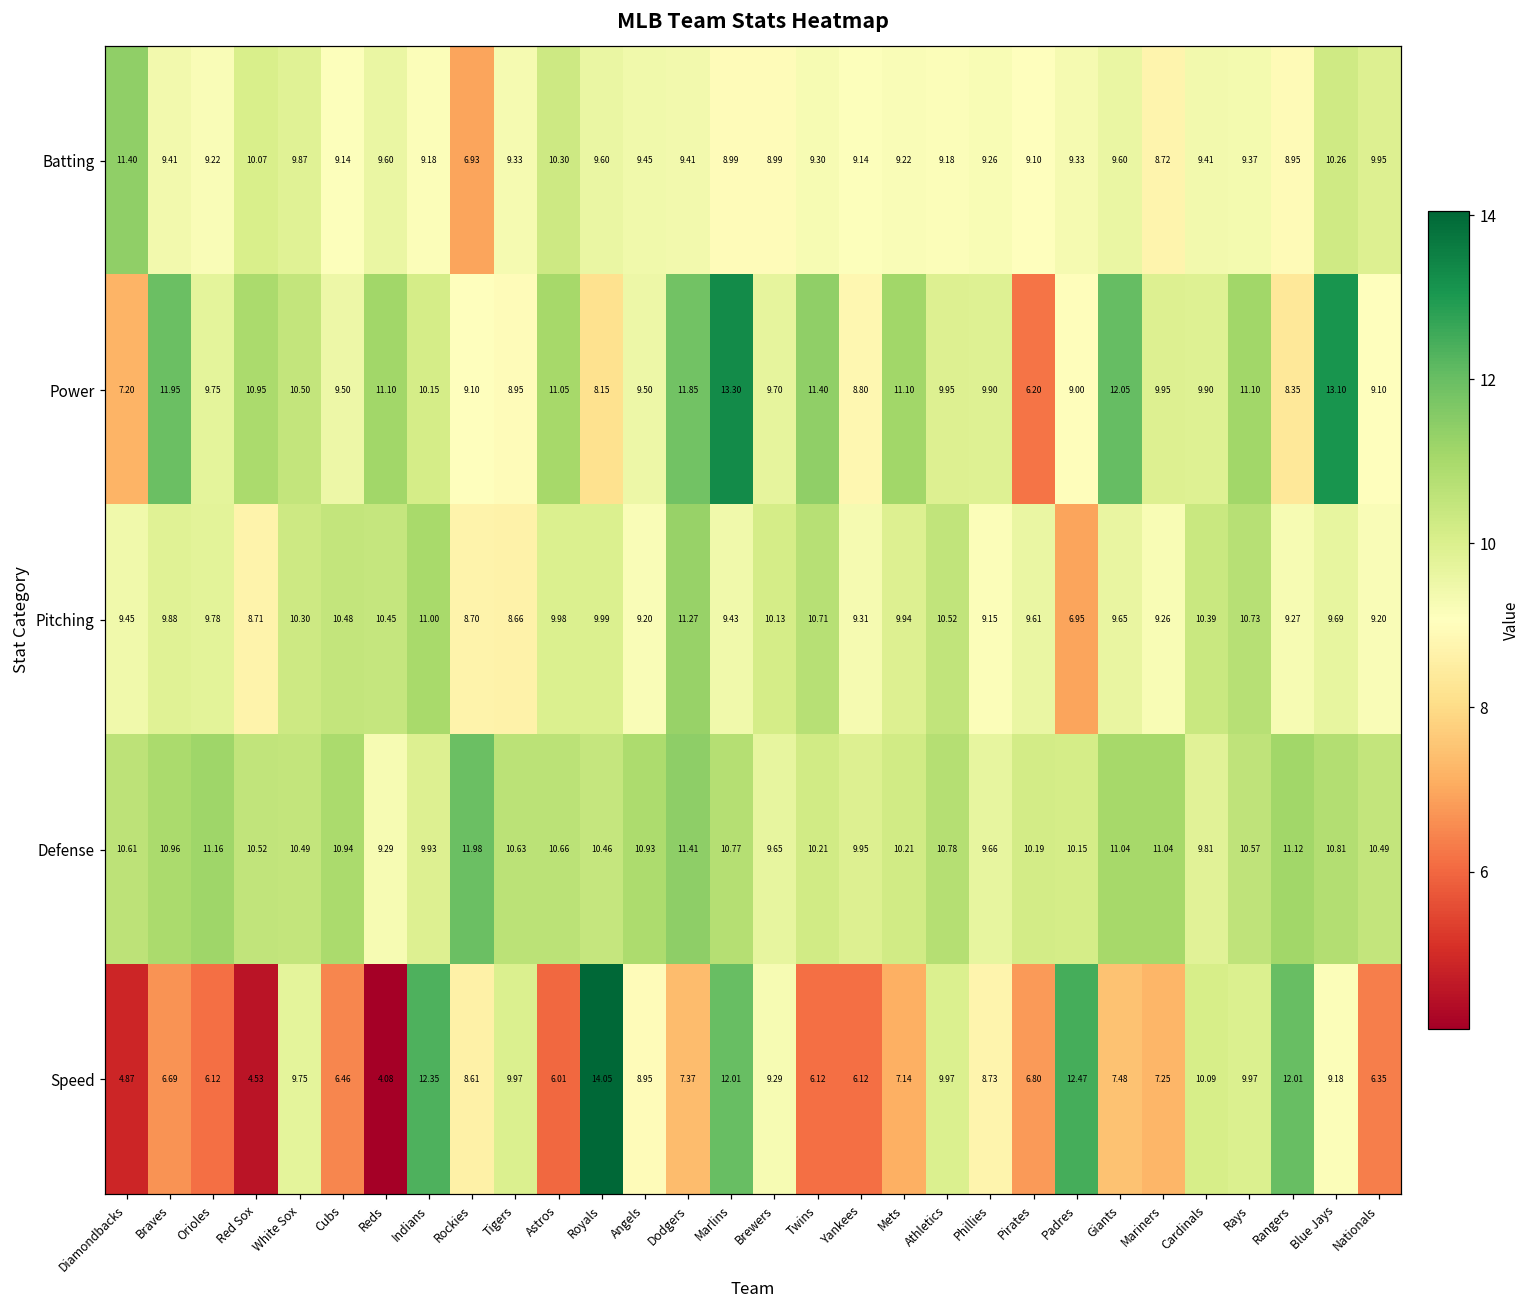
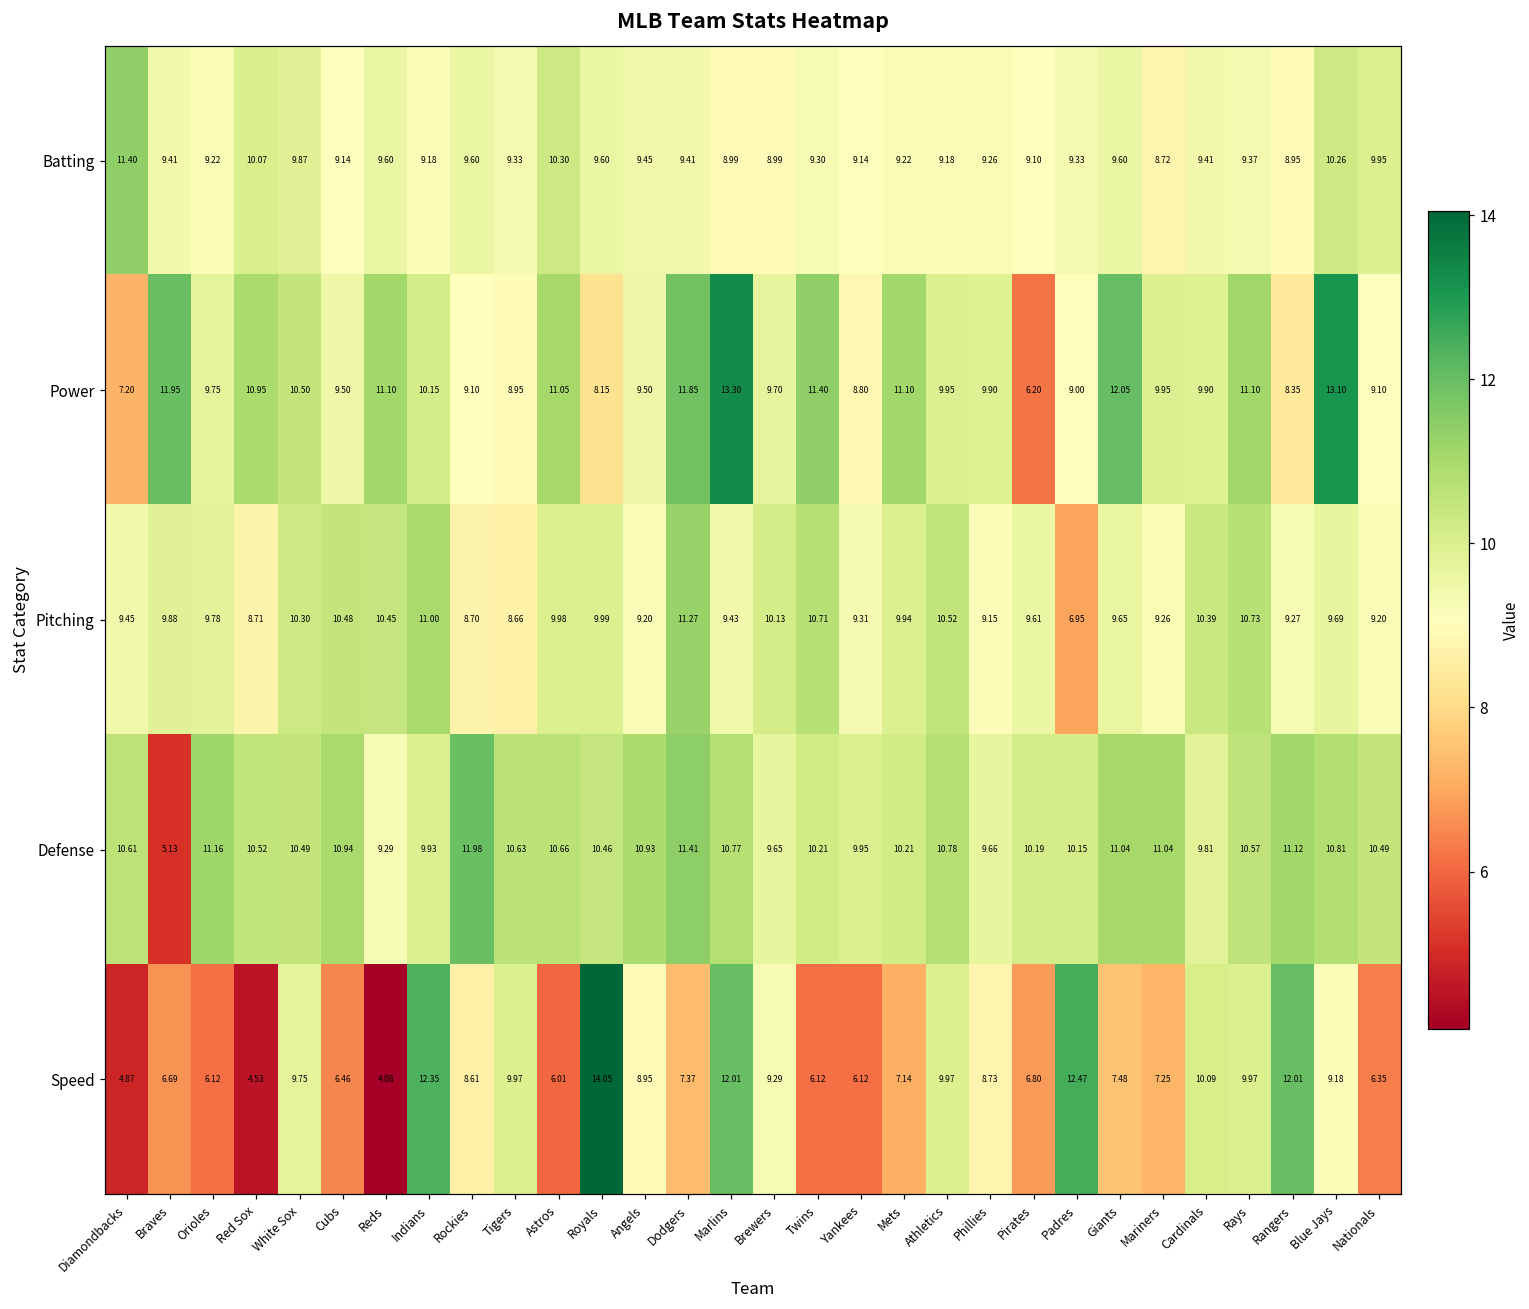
Batting, Rockies: 6.93 -> 9.60
Defense, Braves: 10.96 -> 5.13
